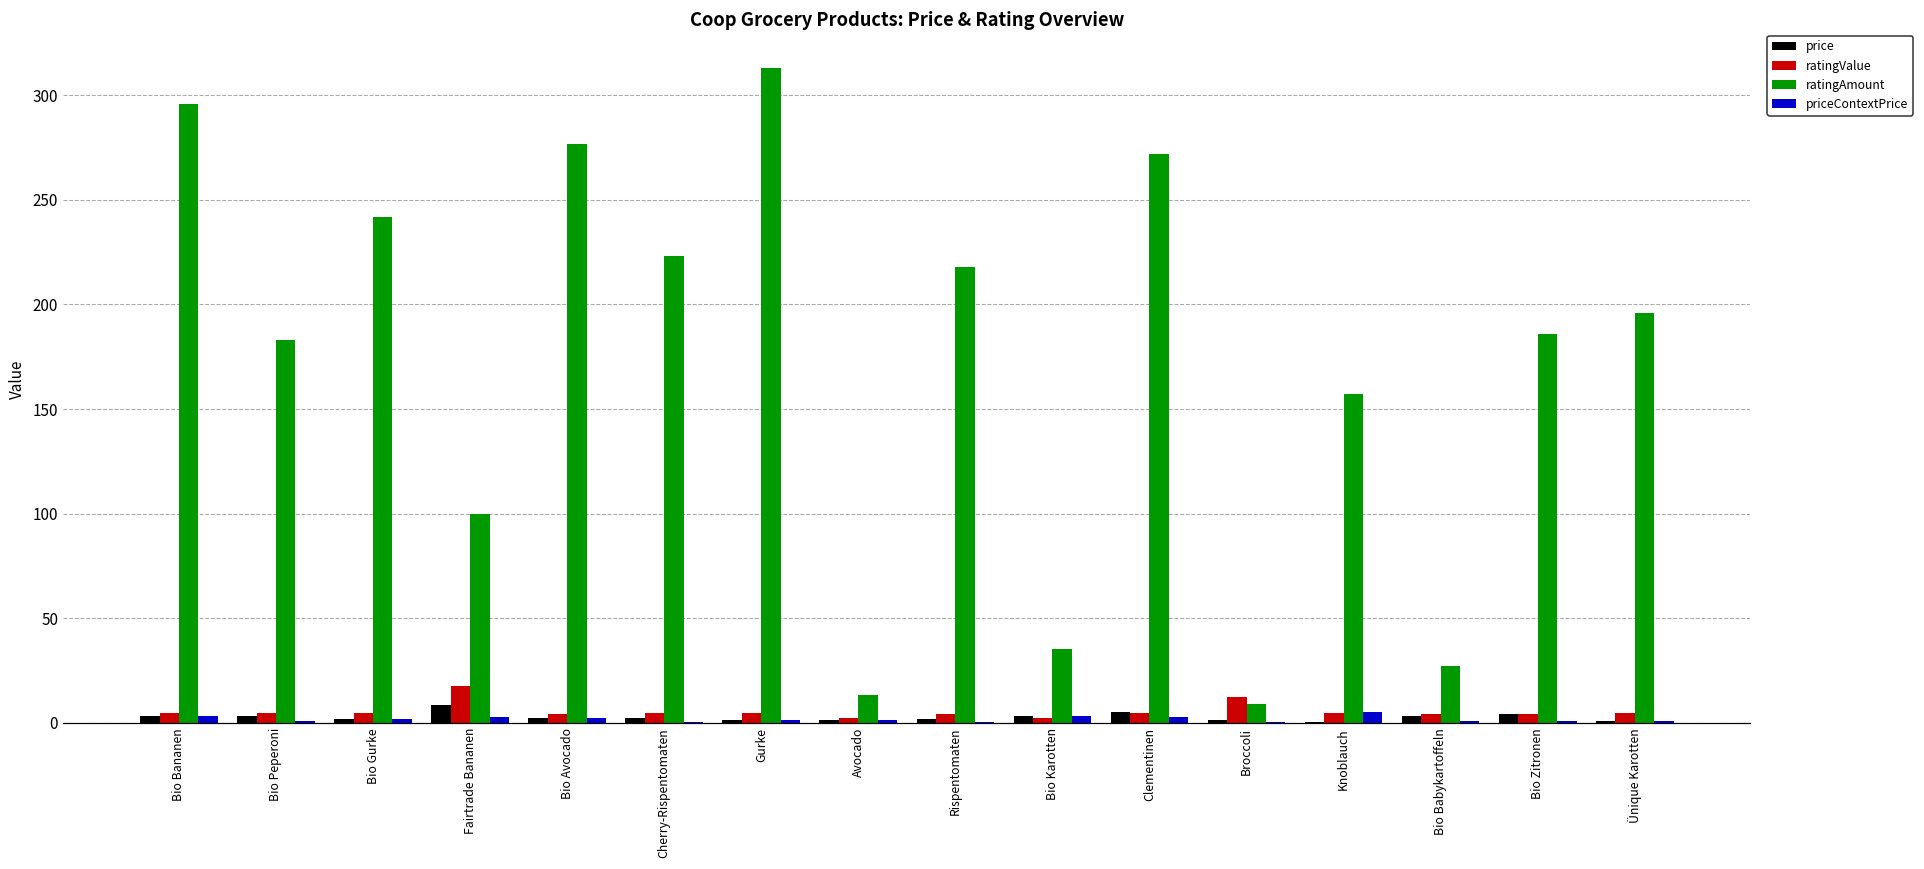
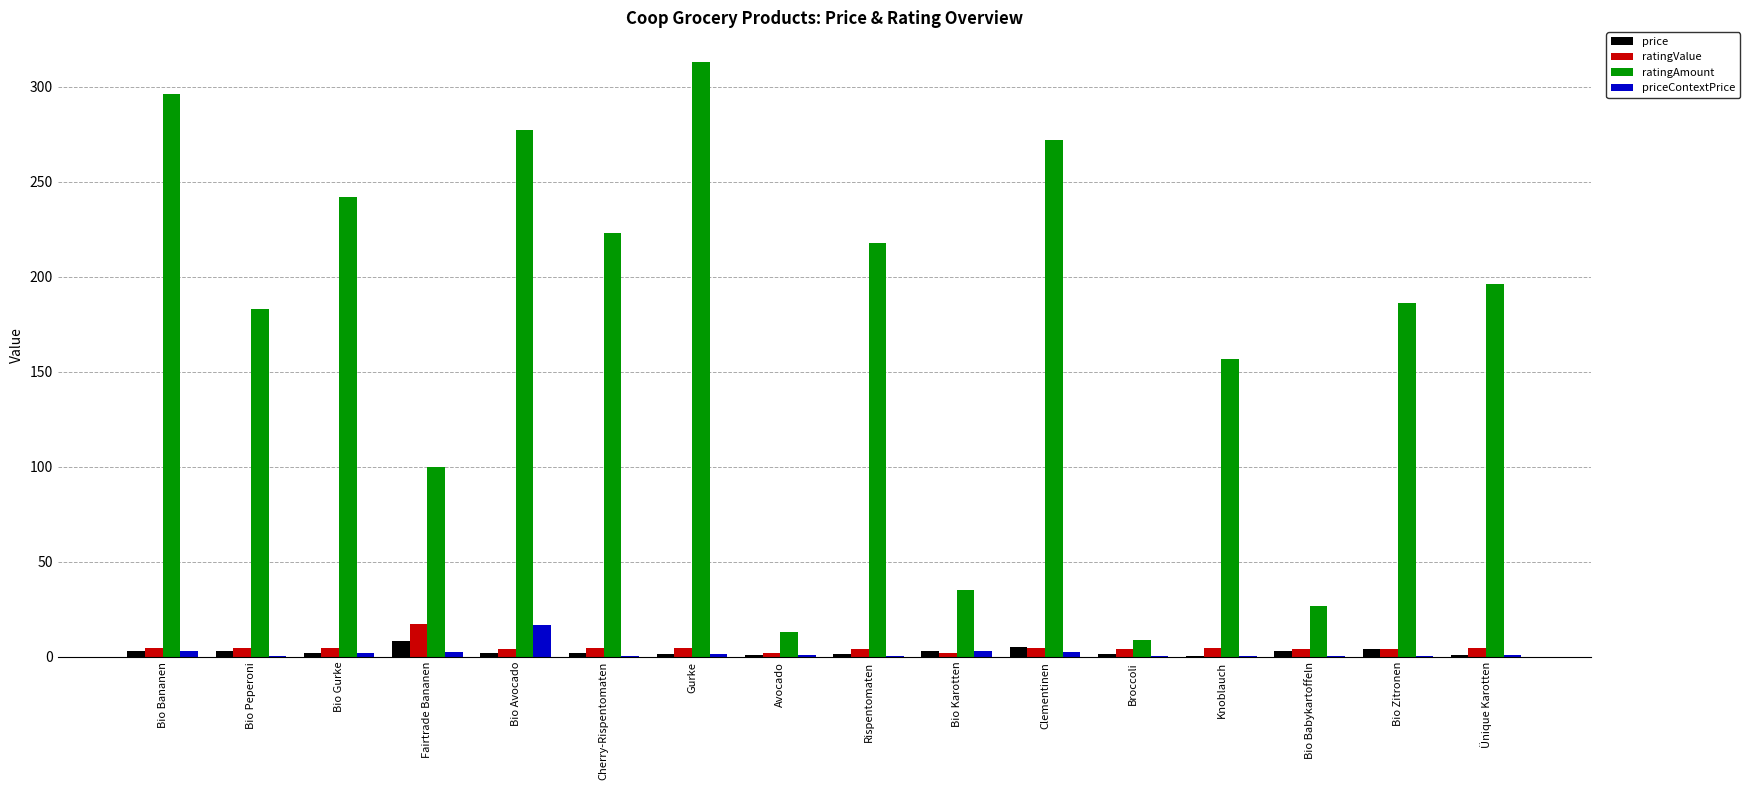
priceContextPrice, Bio Avocado: 2 -> 17
ratingValue, Broccoli: 12 -> 4
priceContextPrice, Knoblauch: 5 -> 1
